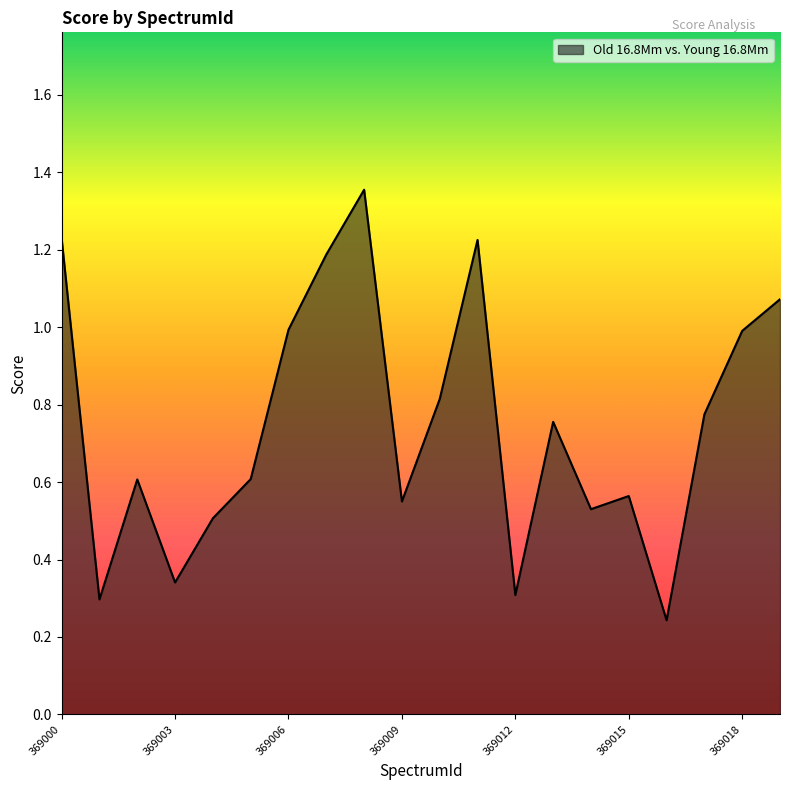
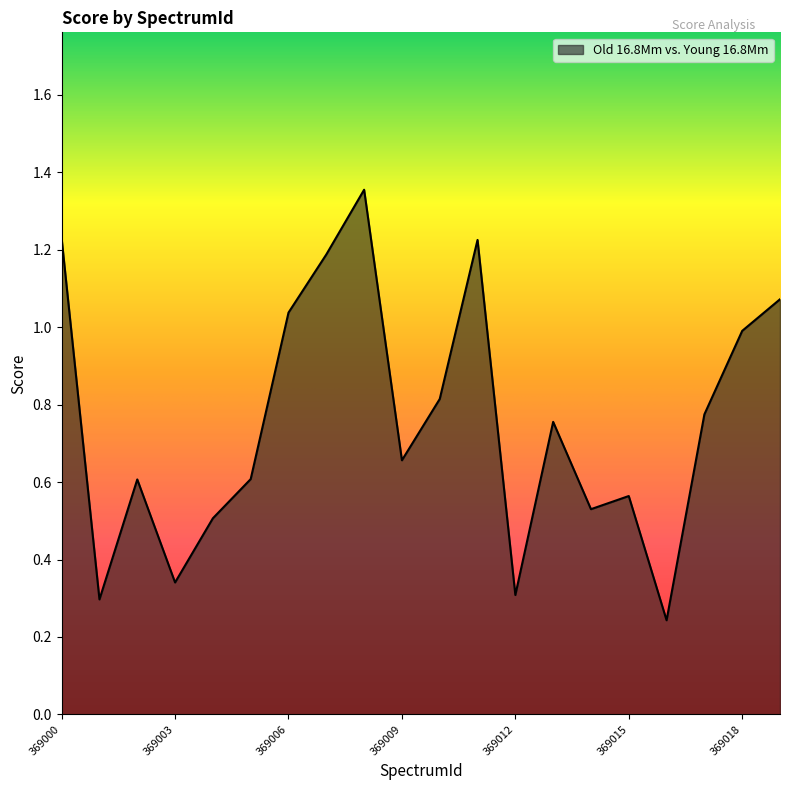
369006: 0.99 -> 1.04
369009: 0.55 -> 0.66
